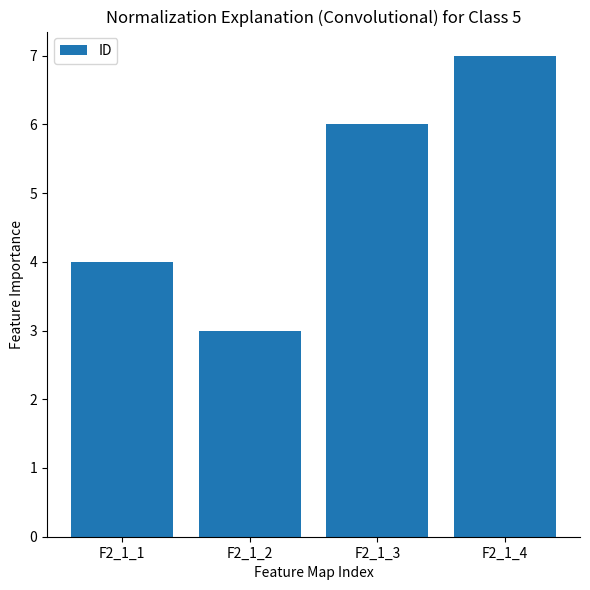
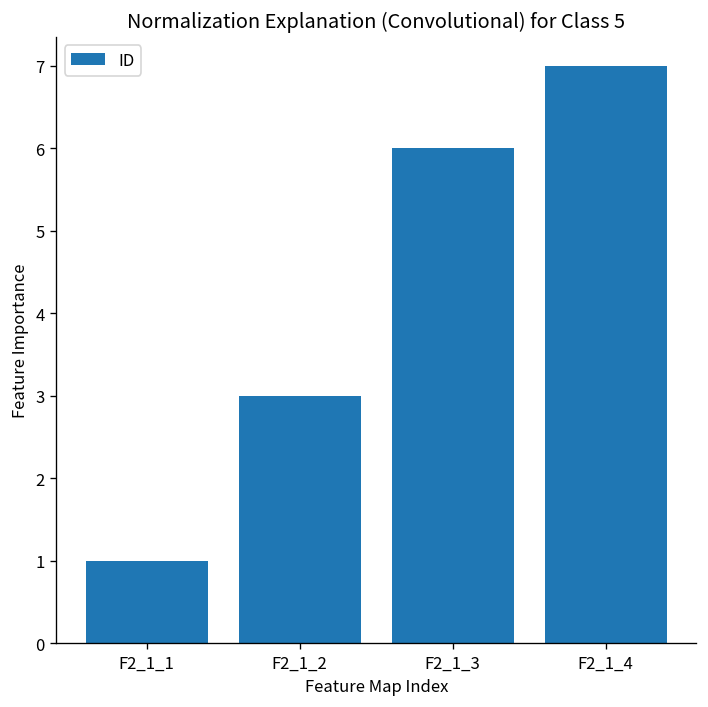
F2_1_1: 4 -> 1
